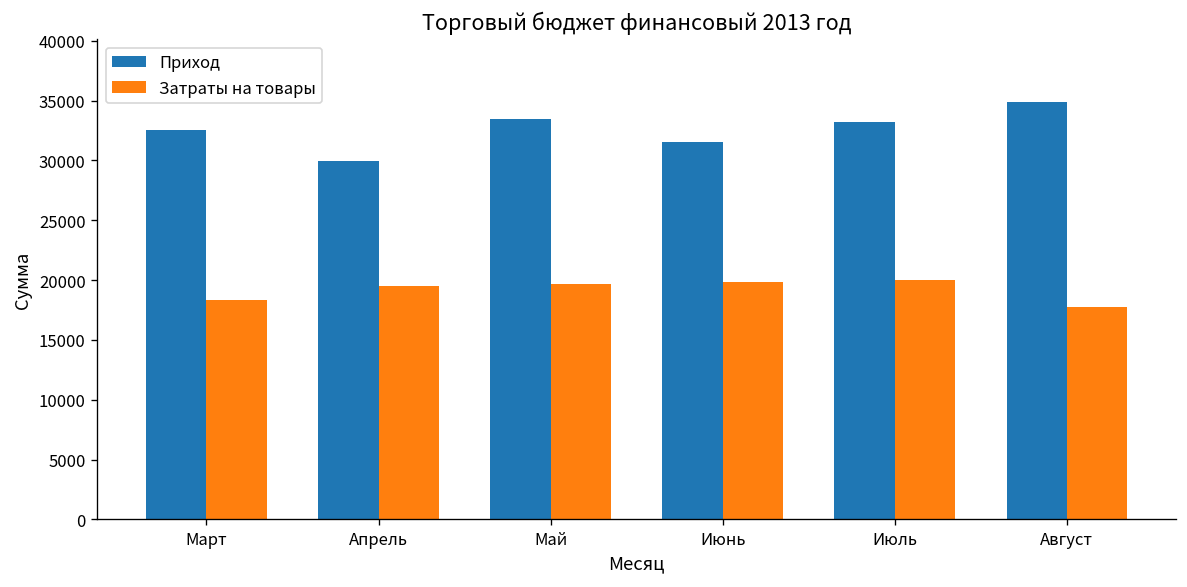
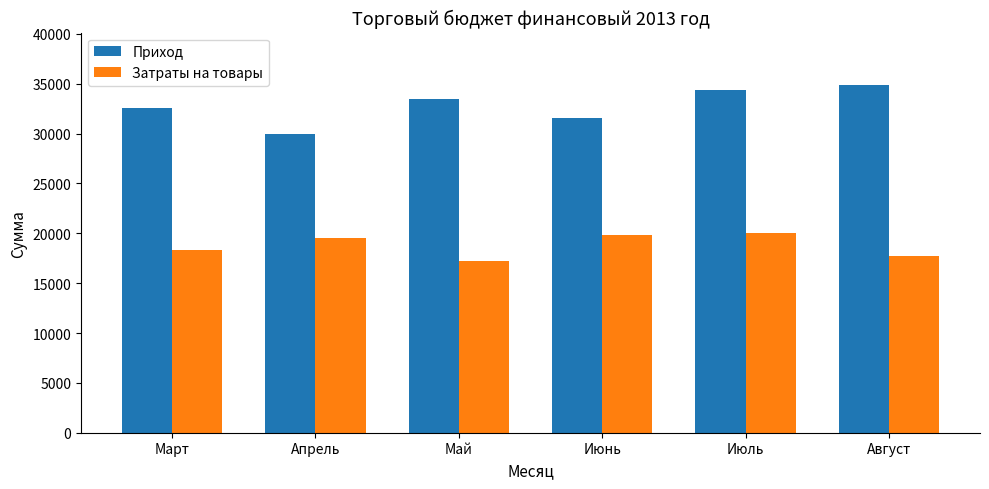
Затраты на товары, Май: 20000 -> 17000
Приход, Июль: 33000 -> 34000
